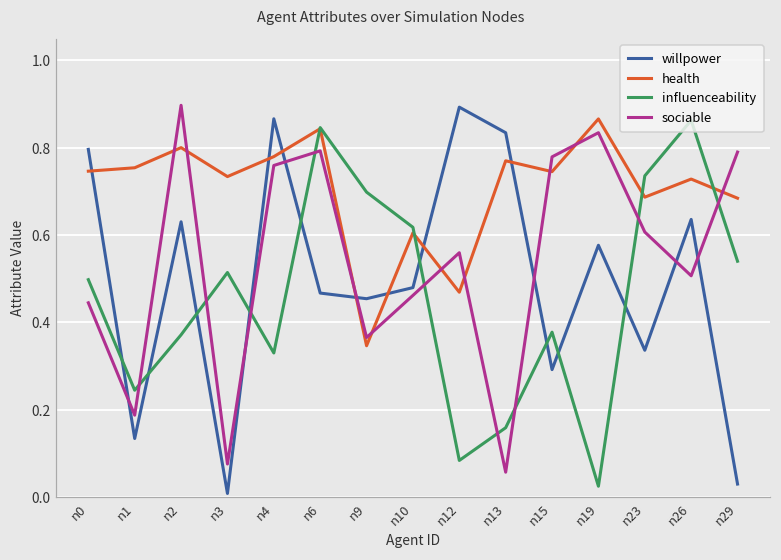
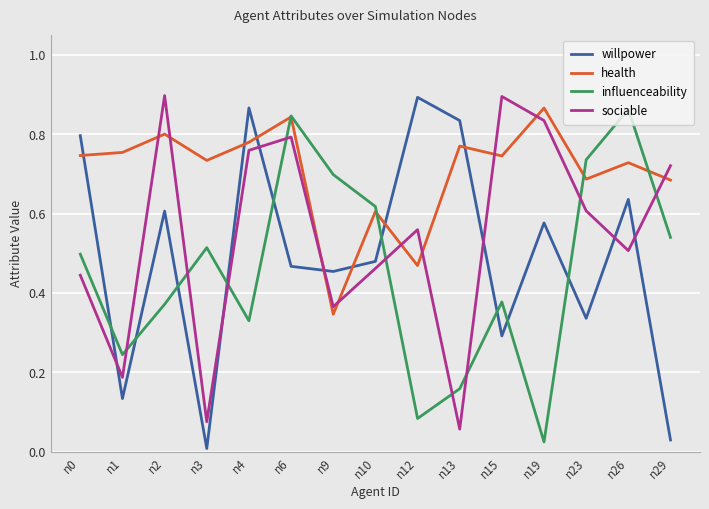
willpower, n2: 0.63 -> 0.61
sociable, n15: 0.78 -> 0.90
sociable, n29: 0.79 -> 0.72
